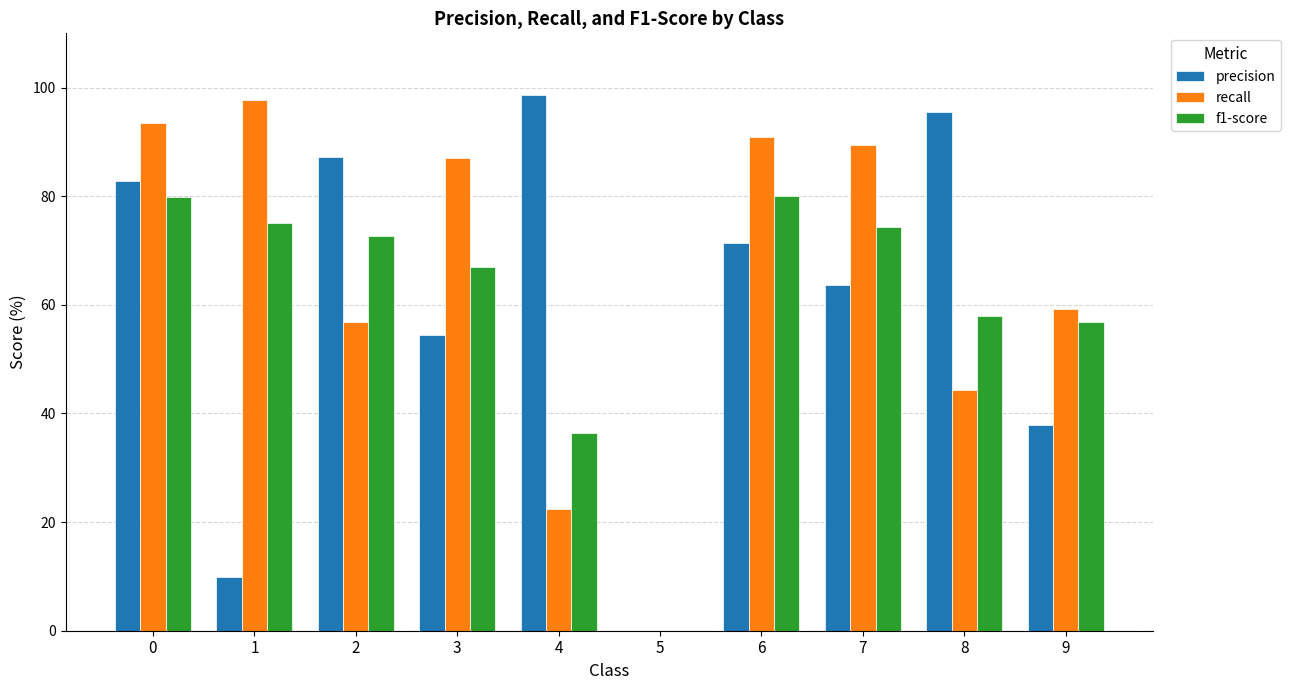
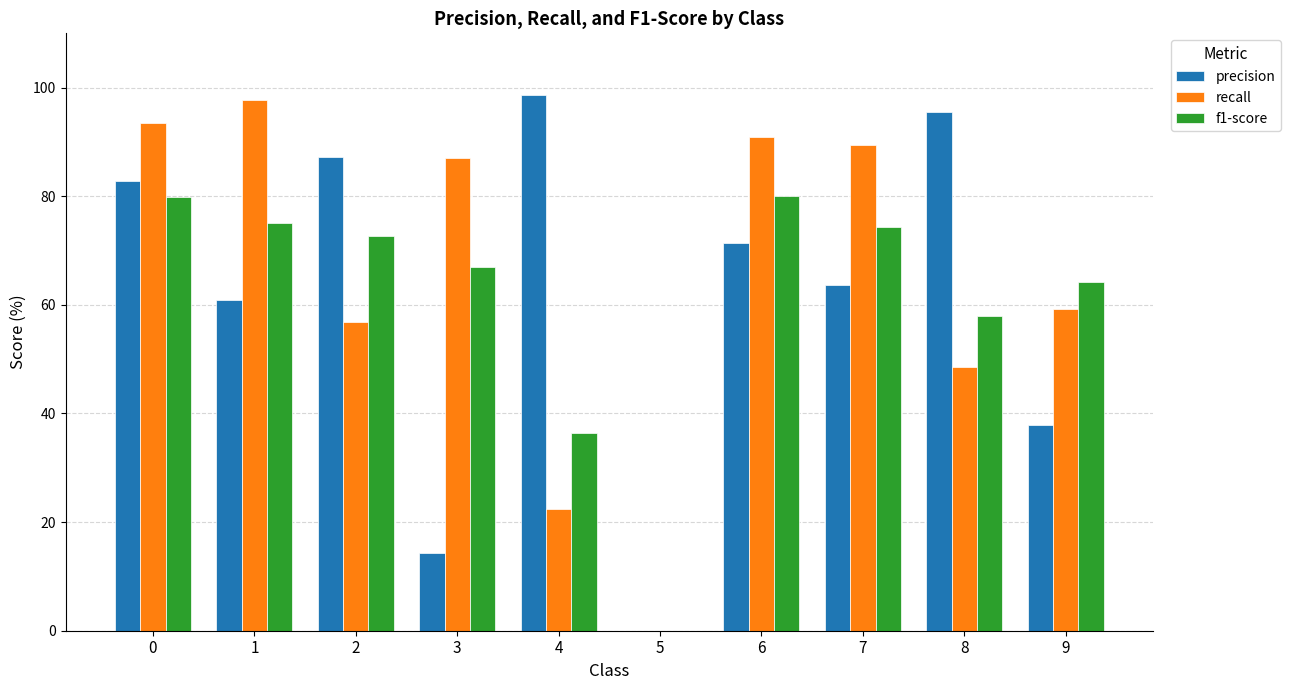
precision, 1: 10 -> 61
precision, 3: 55 -> 14
recall, 8: 44 -> 48
f1-score, 9: 57 -> 64
